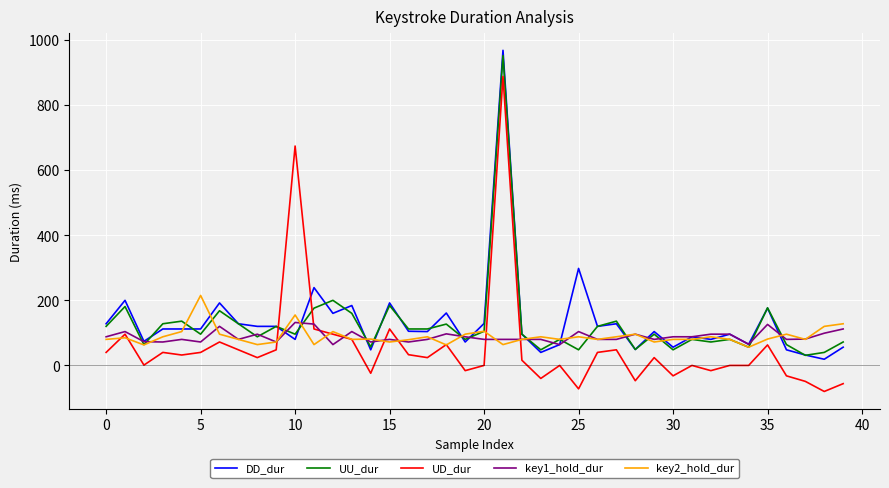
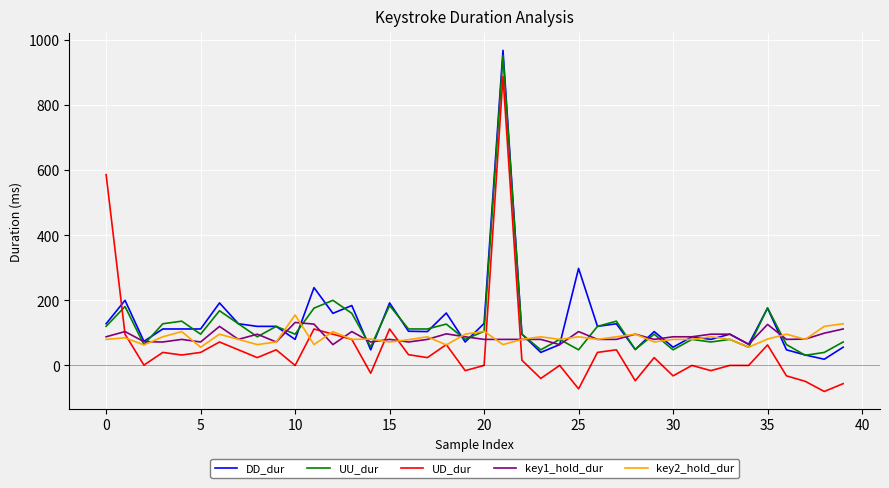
UD_dur, 0: 40 -> 590
key2_hold_dur, 5: 220 -> 60
UD_dur, 10: 670 -> 0
